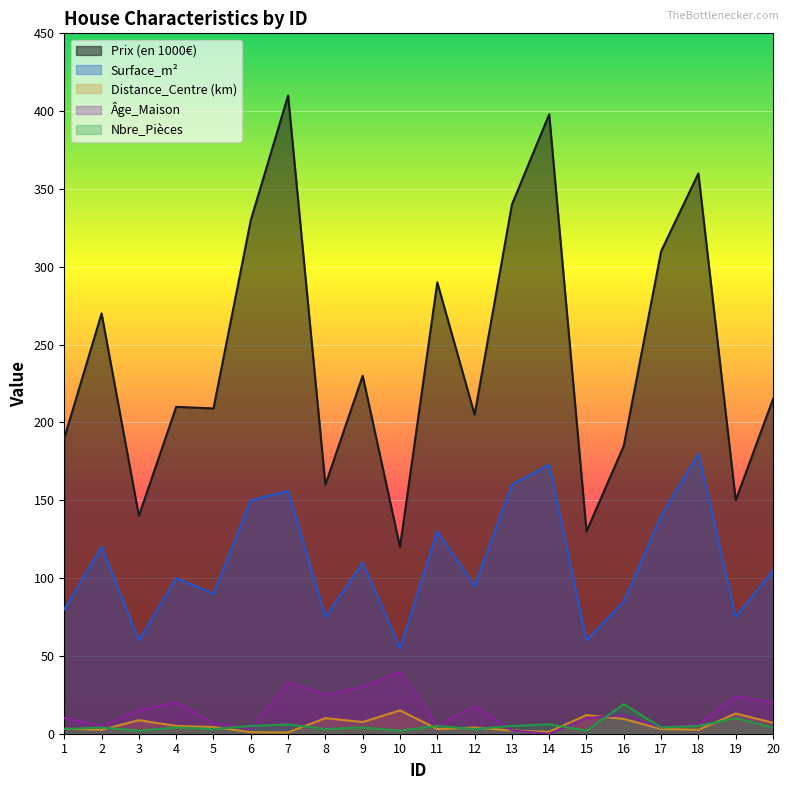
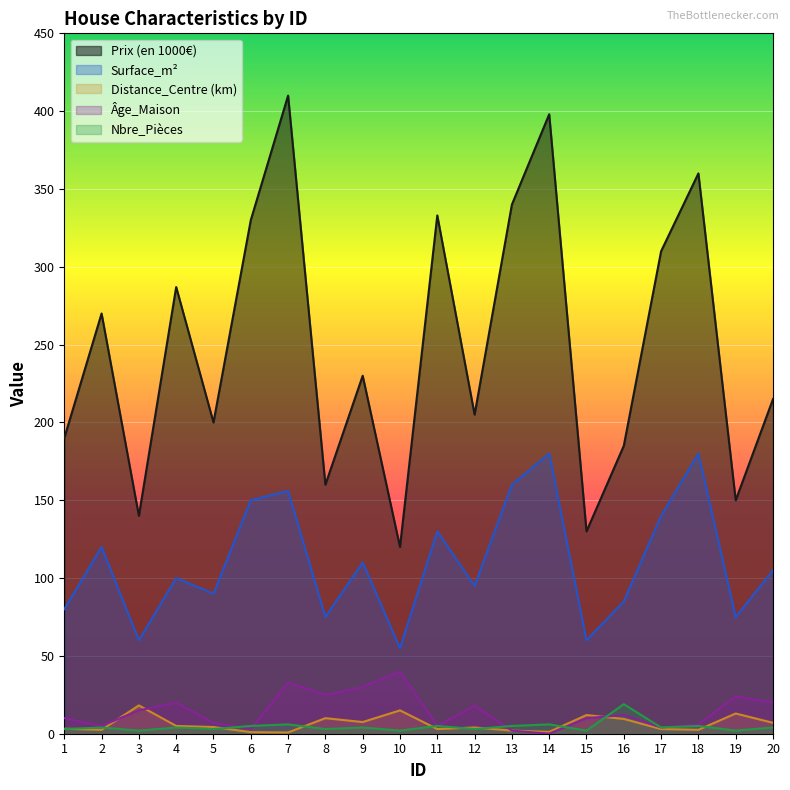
Distance_Centre (km), 3: 9 -> 18
Prix (en 1000€), 4: 210 -> 287
Prix (en 1000€), 5: 209 -> 200
Prix (en 1000€), 11: 290 -> 333
Surface_m², 14: 173 -> 180
Nbre_Pièces, 19: 10 -> 2
